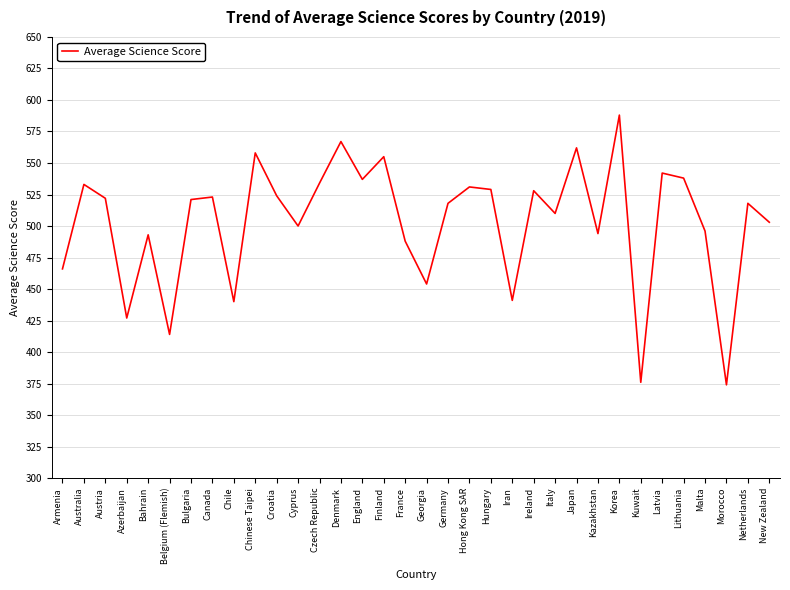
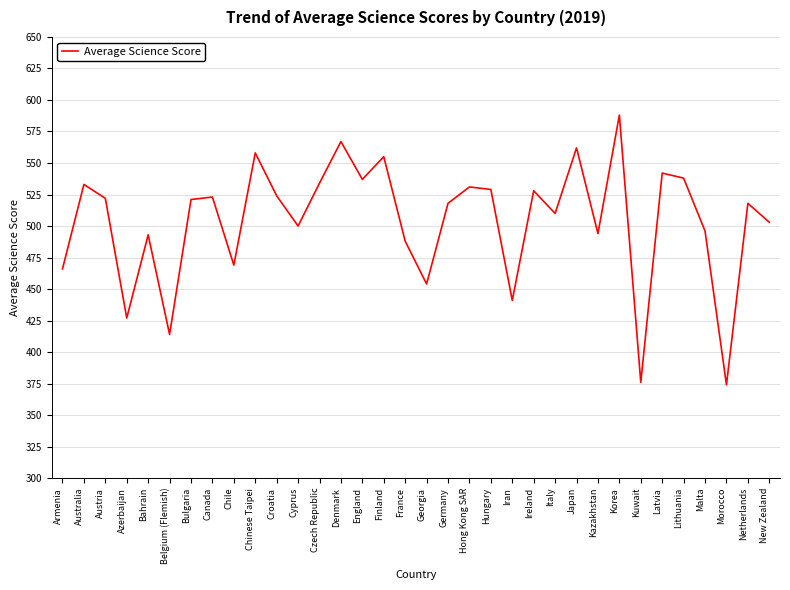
Chile: 440 -> 469
